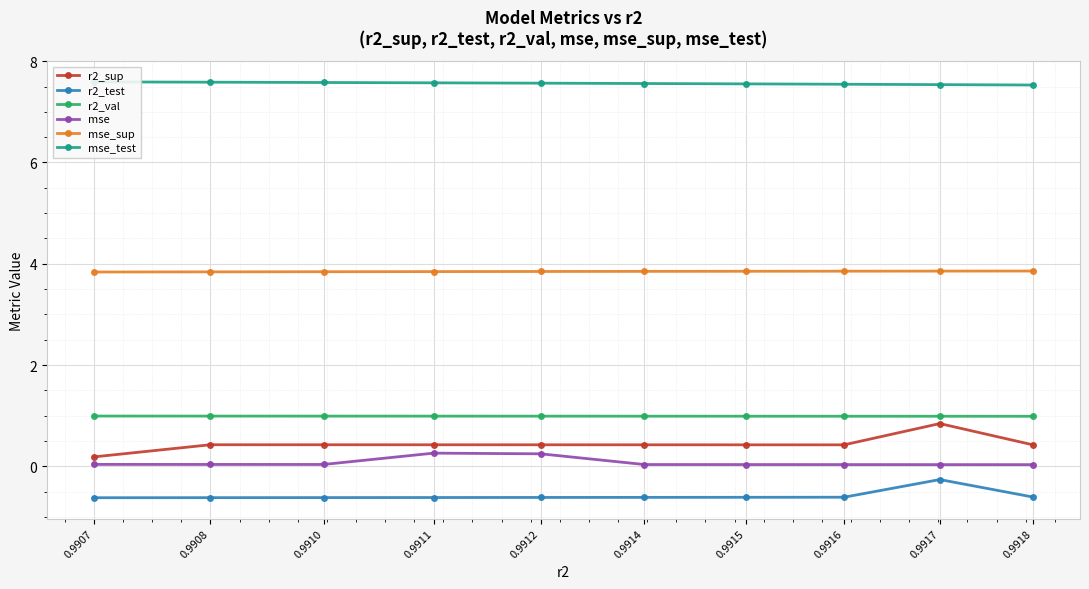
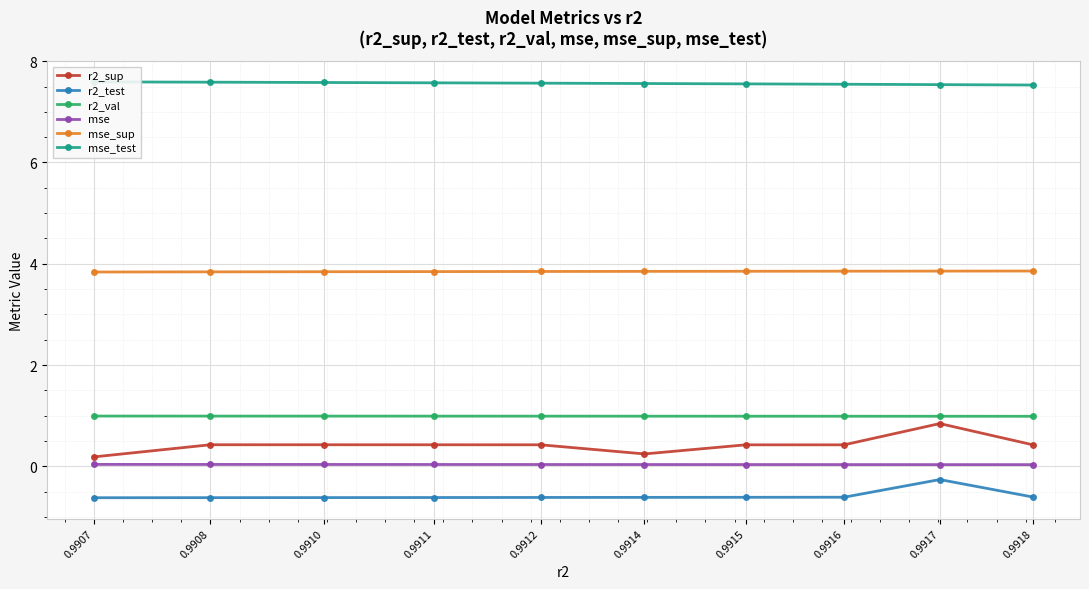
mse, 0.9911: 0.3 -> 0.0
mse, 0.9912: 0.2 -> 0.0
r2_sup, 0.9914: 0.4 -> 0.2
